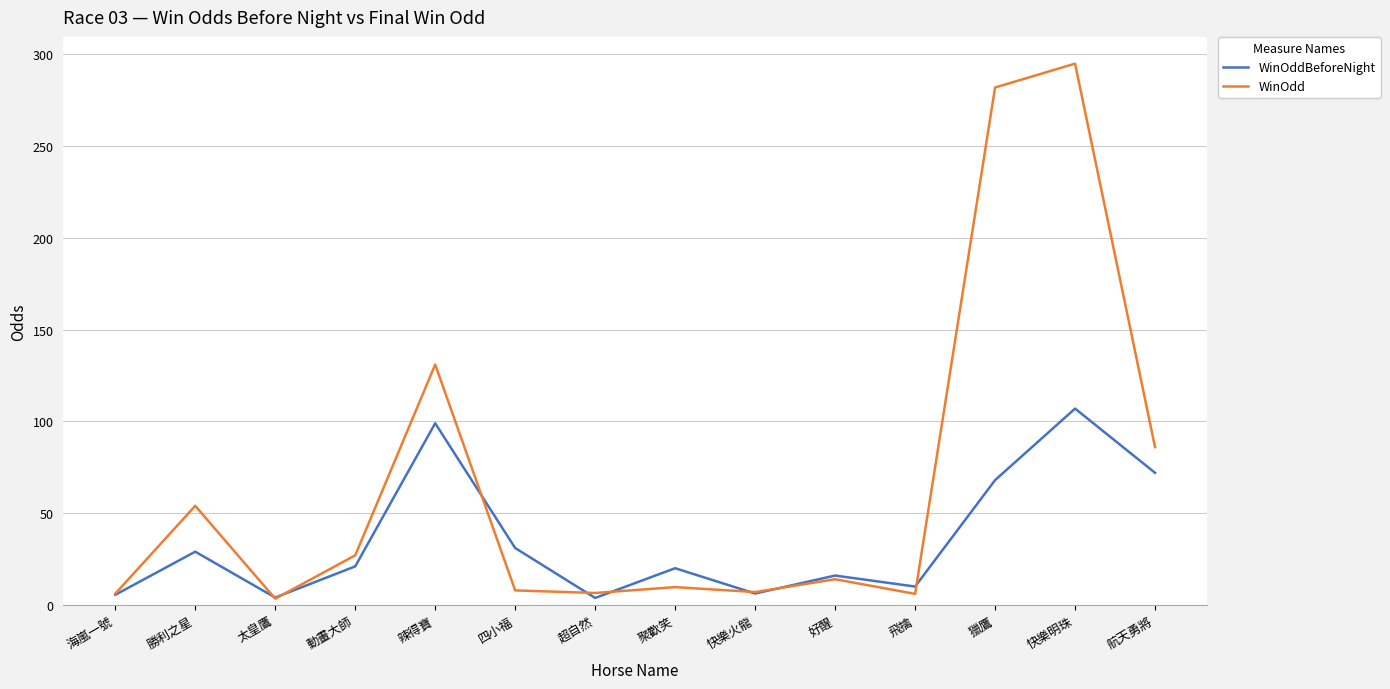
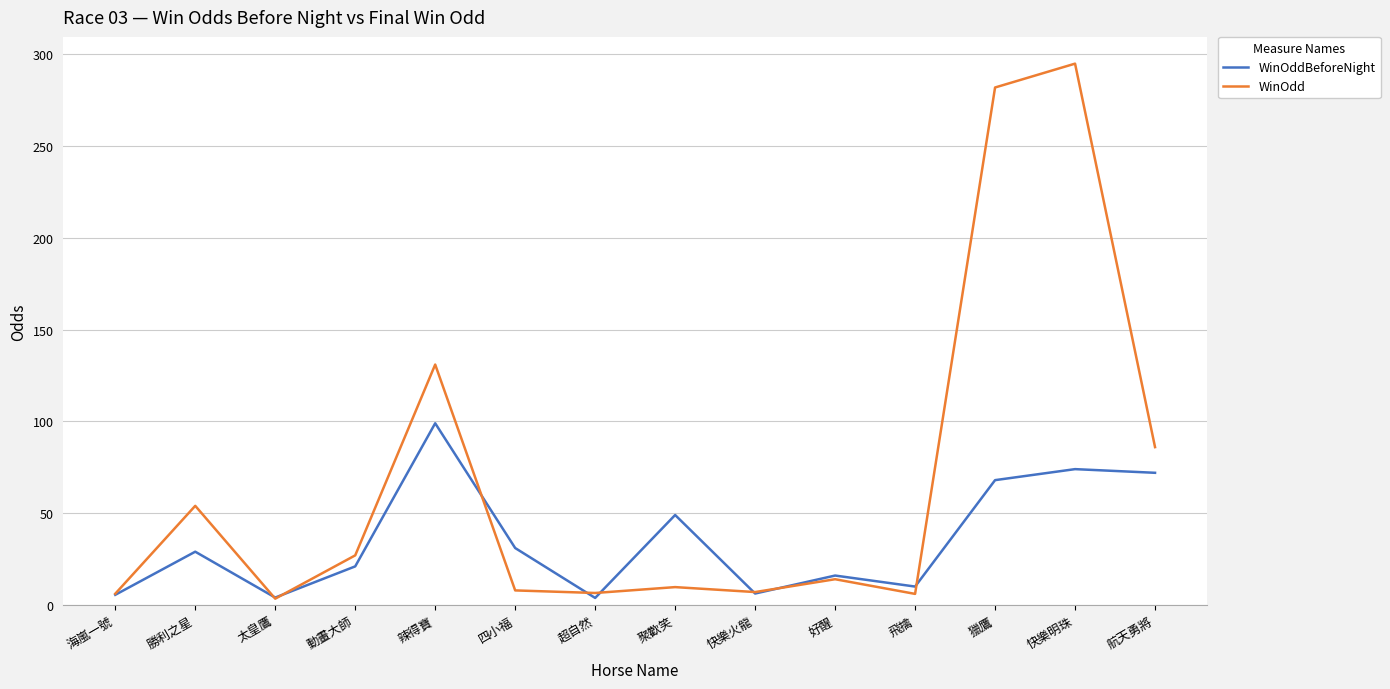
WinOddBeforeNight, 聚歡笑: 20 -> 49
WinOddBeforeNight, 快樂明珠: 107 -> 74
